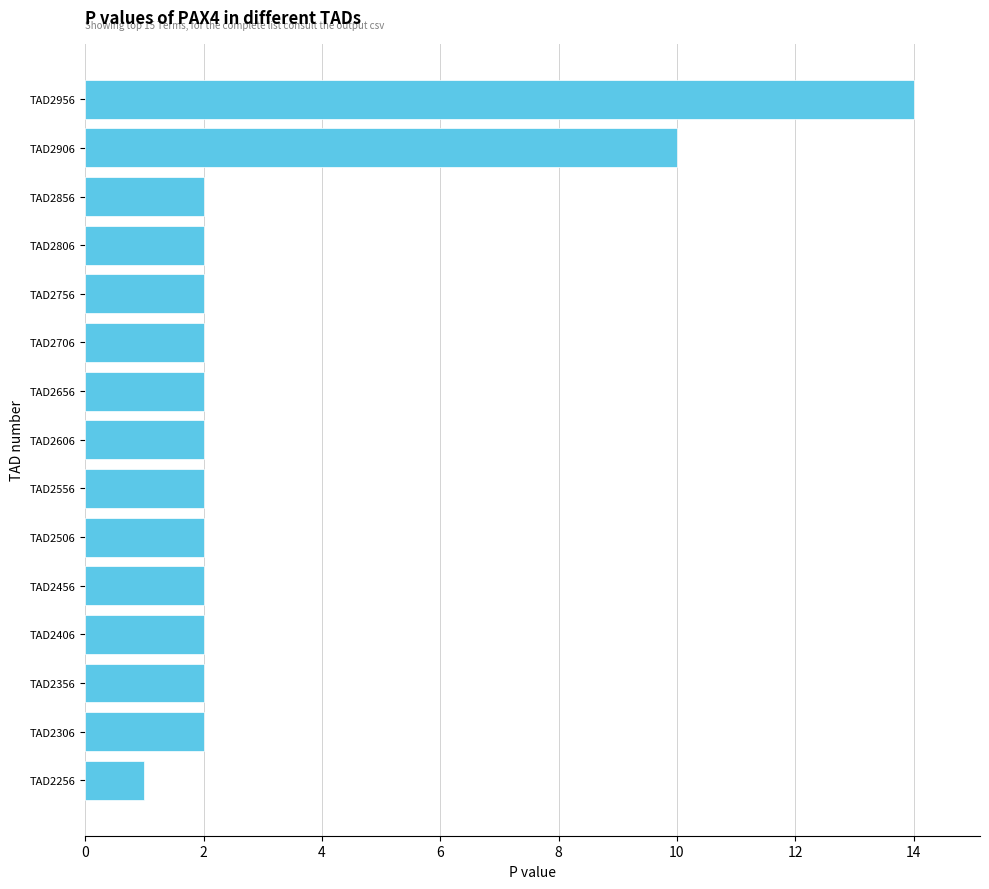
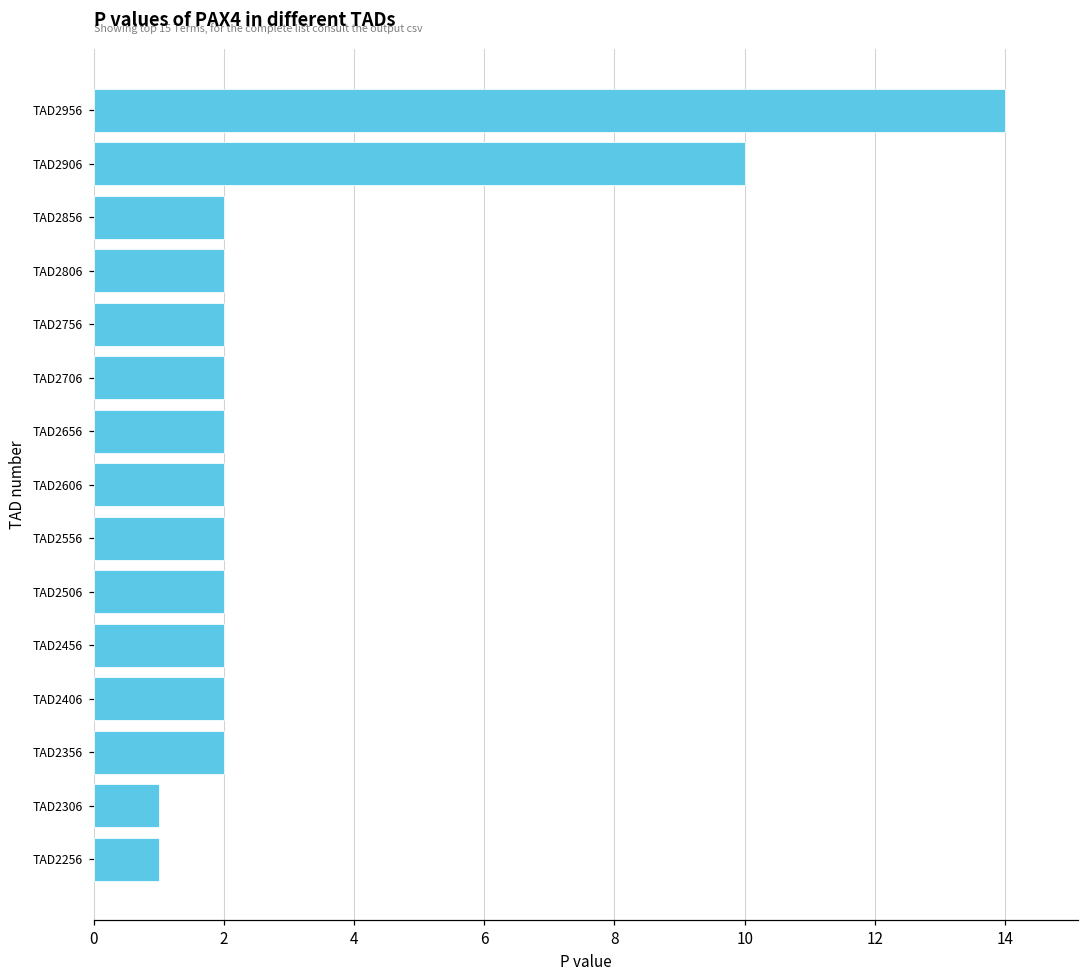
TAD2306: 2 -> 1
